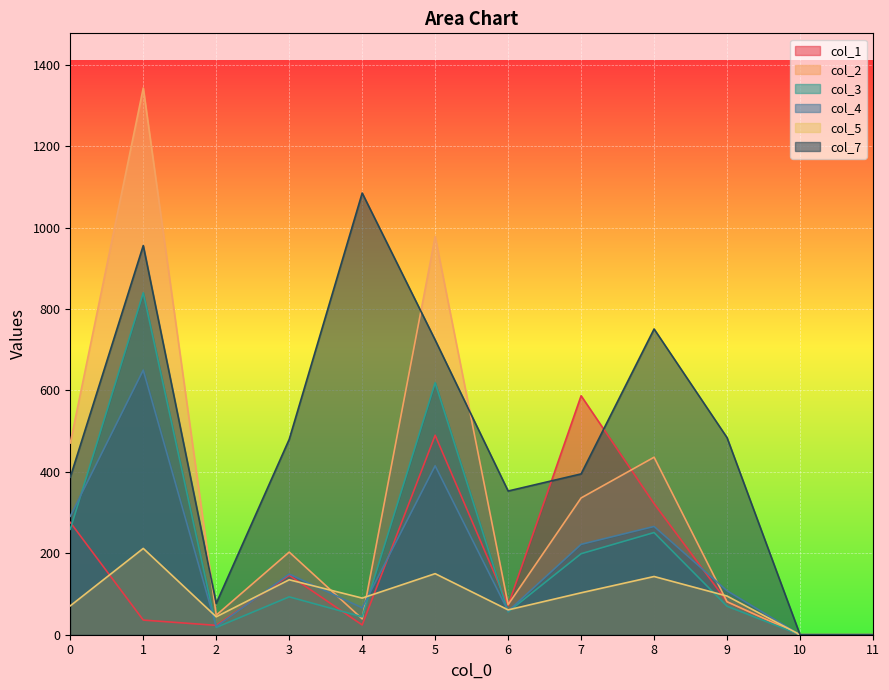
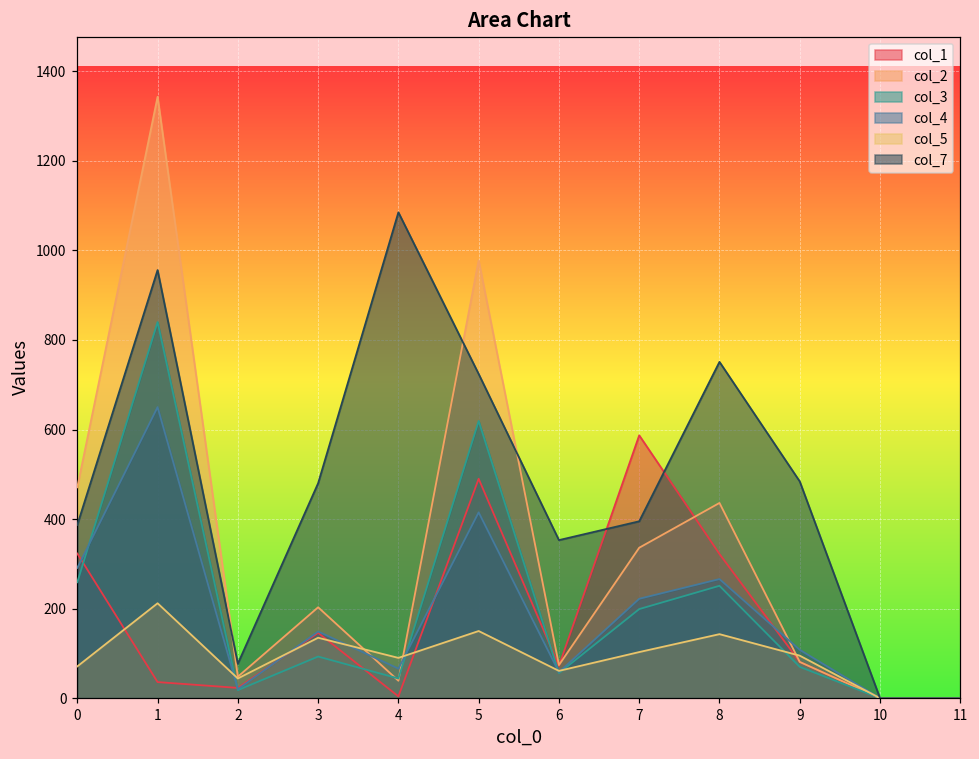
col_1, 0: 280 -> 320
col_1, 4: 20 -> 0
